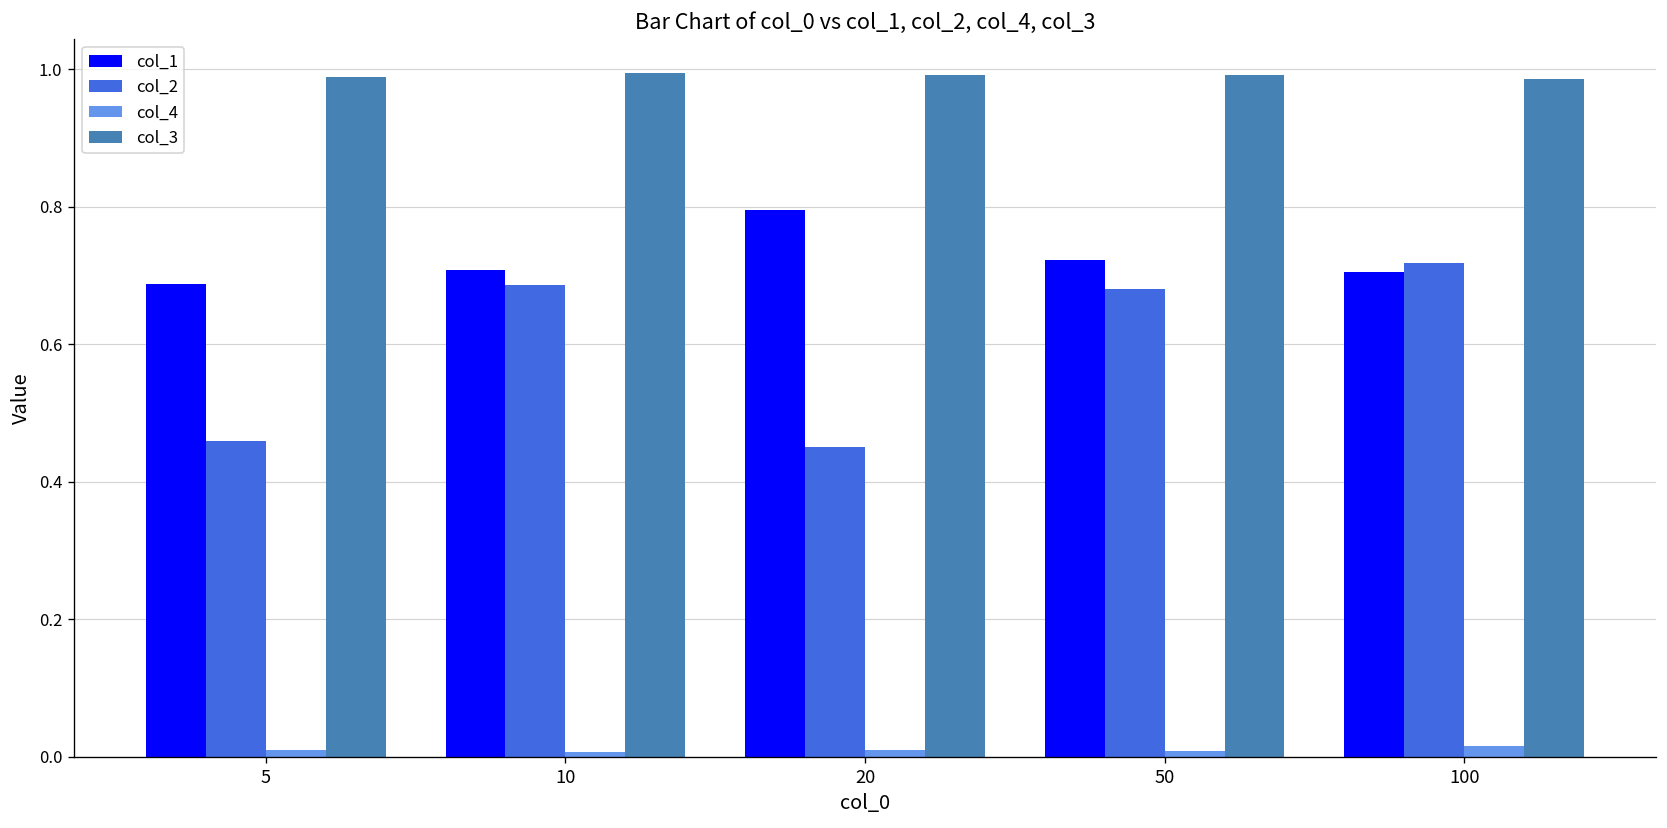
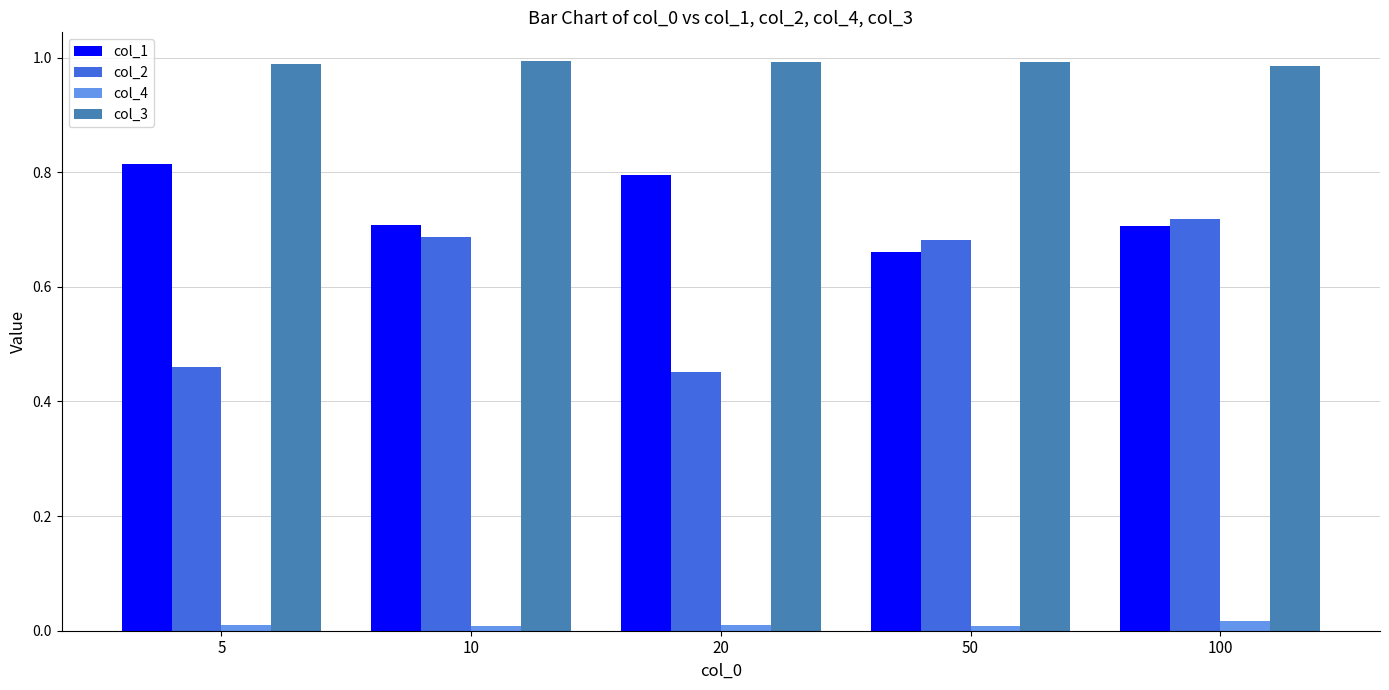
col_1, 5: 0.69 -> 0.81
col_1, 50: 0.72 -> 0.66
